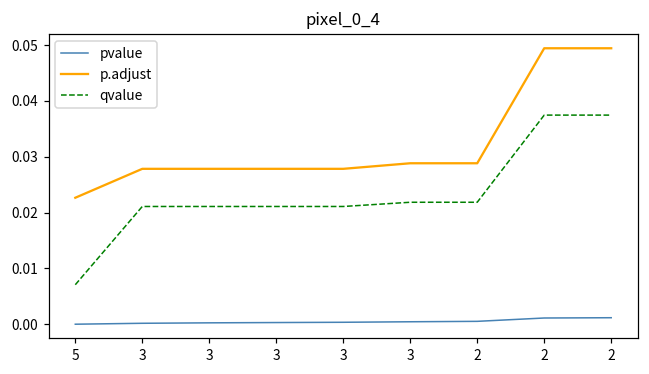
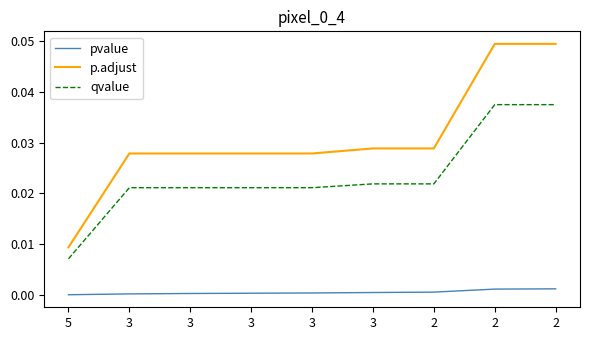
p.adjust, 5: 0.023 -> 0.009
